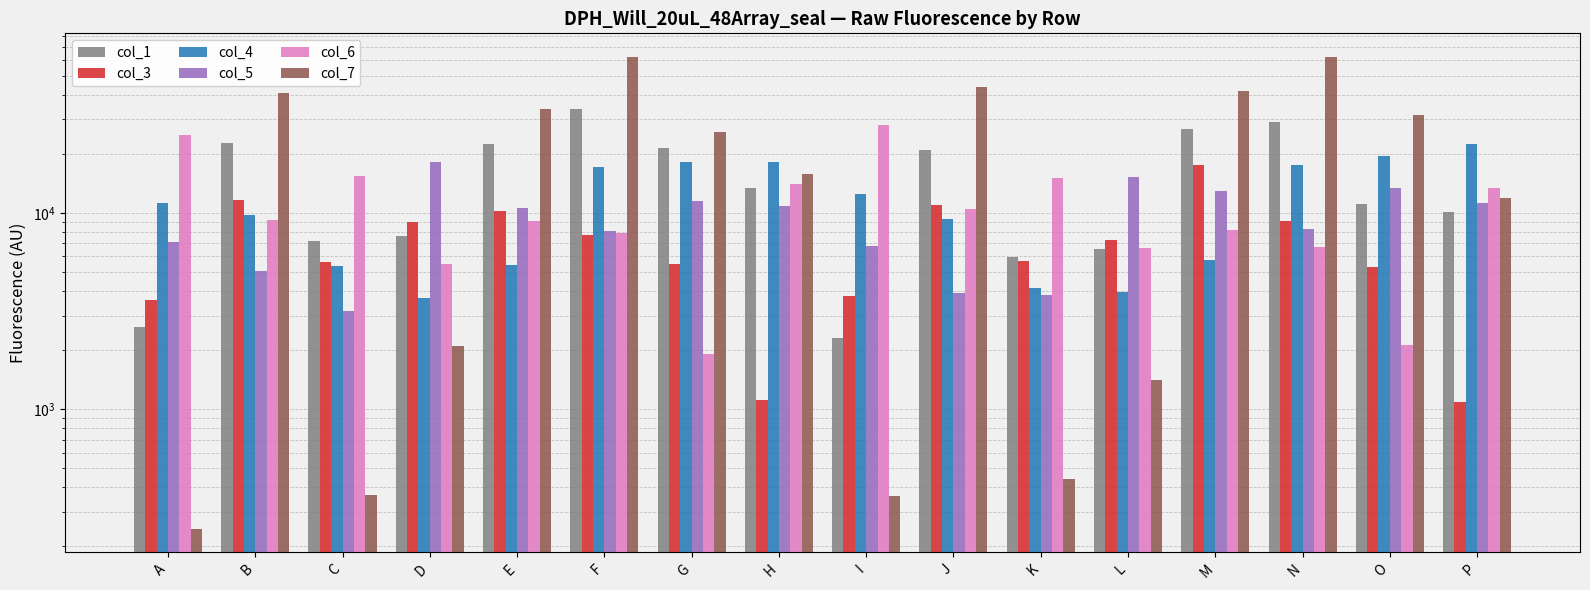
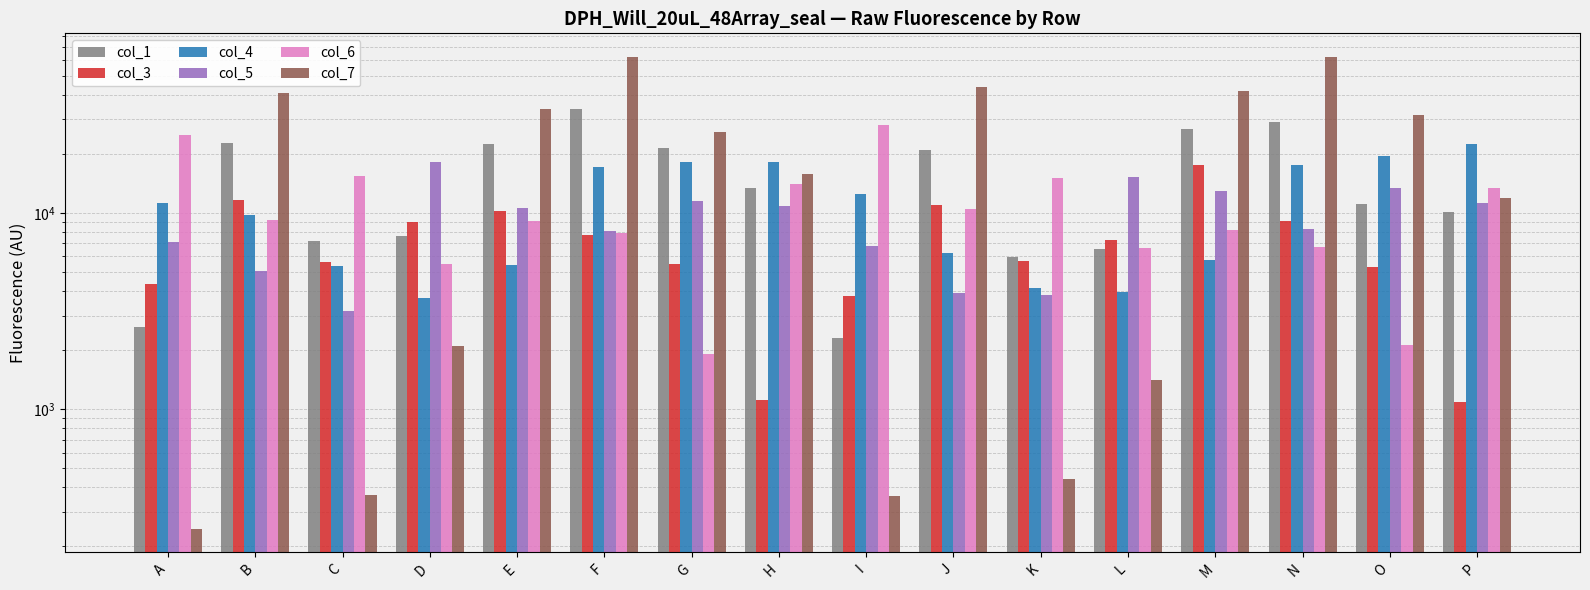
col_3, A: 3600 -> 4400
col_4, J: 9000 -> 6200
